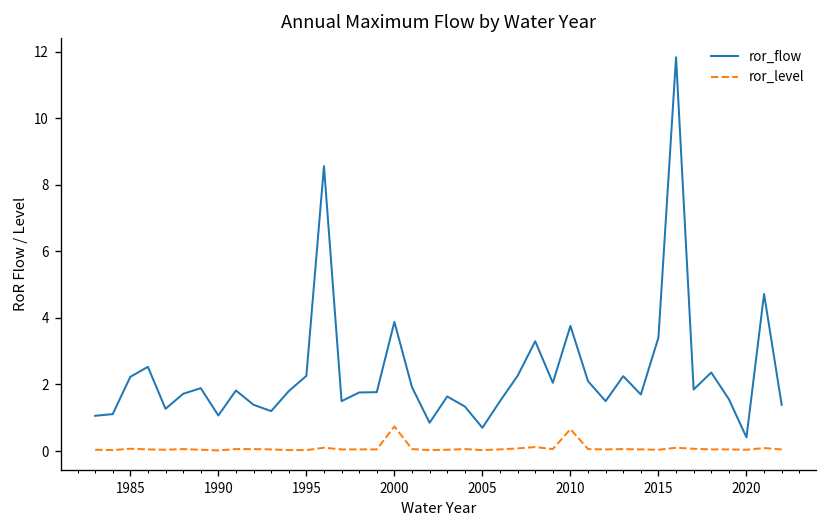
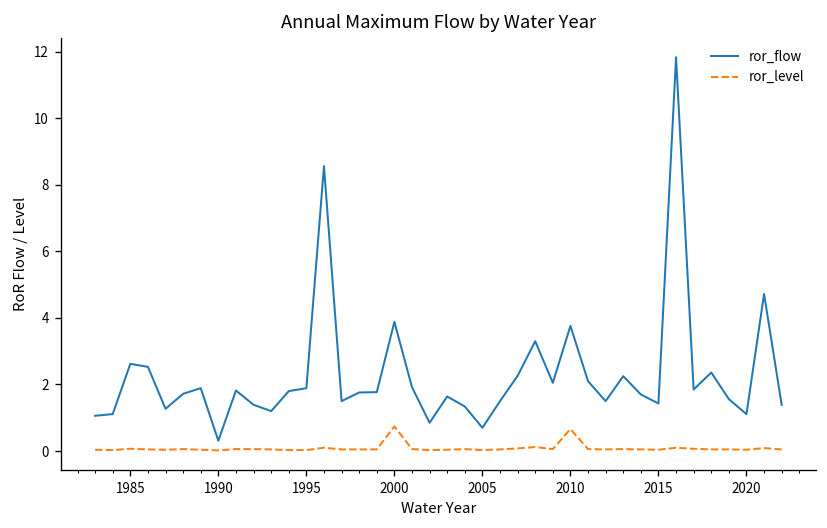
ror_flow, 1985: 2.2 -> 2.6
ror_flow, 1990: 1.1 -> 0.3
ror_flow, 1995: 2.3 -> 1.9
ror_flow, 2015: 3.4 -> 1.4
ror_flow, 2020: 0.4 -> 1.1
